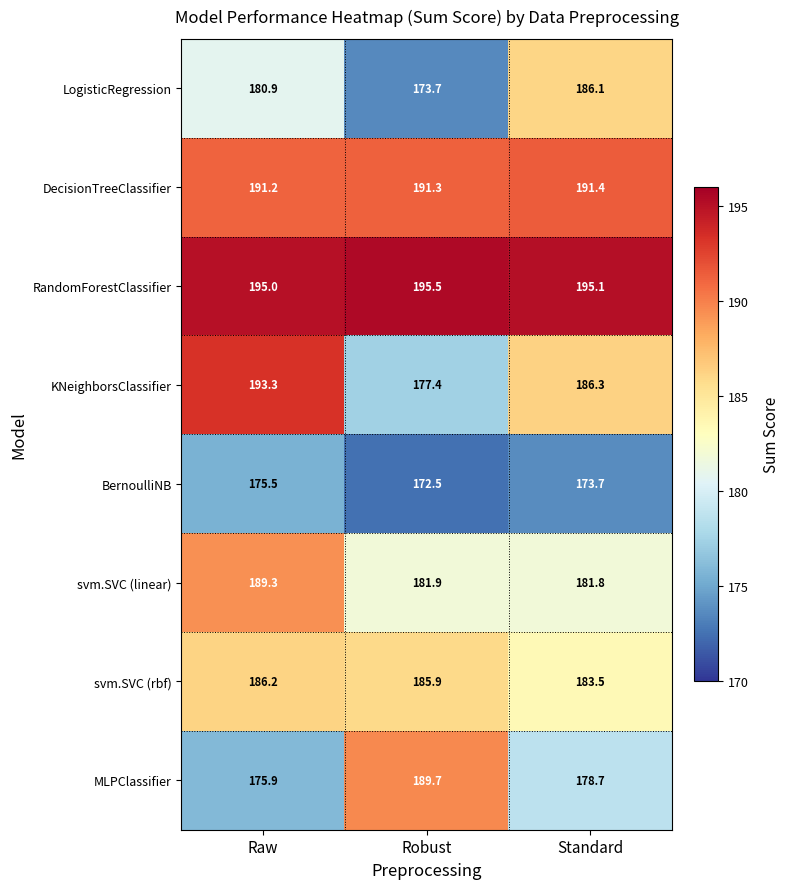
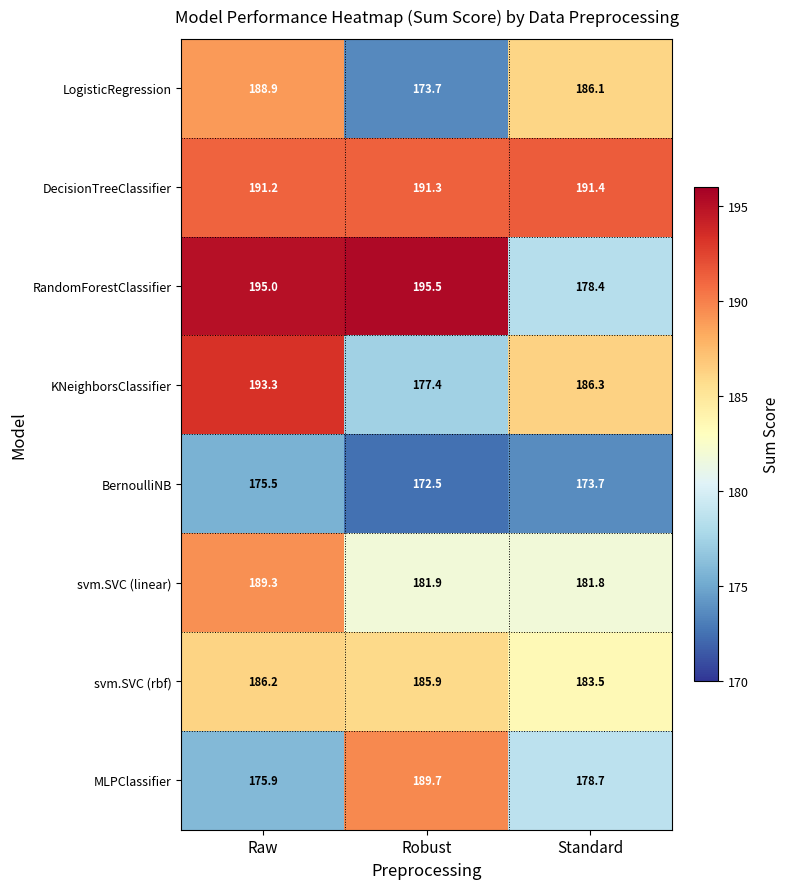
LogisticRegression, Raw: 180.9 -> 188.9
RandomForestClassifier, Standard: 195.1 -> 178.4
